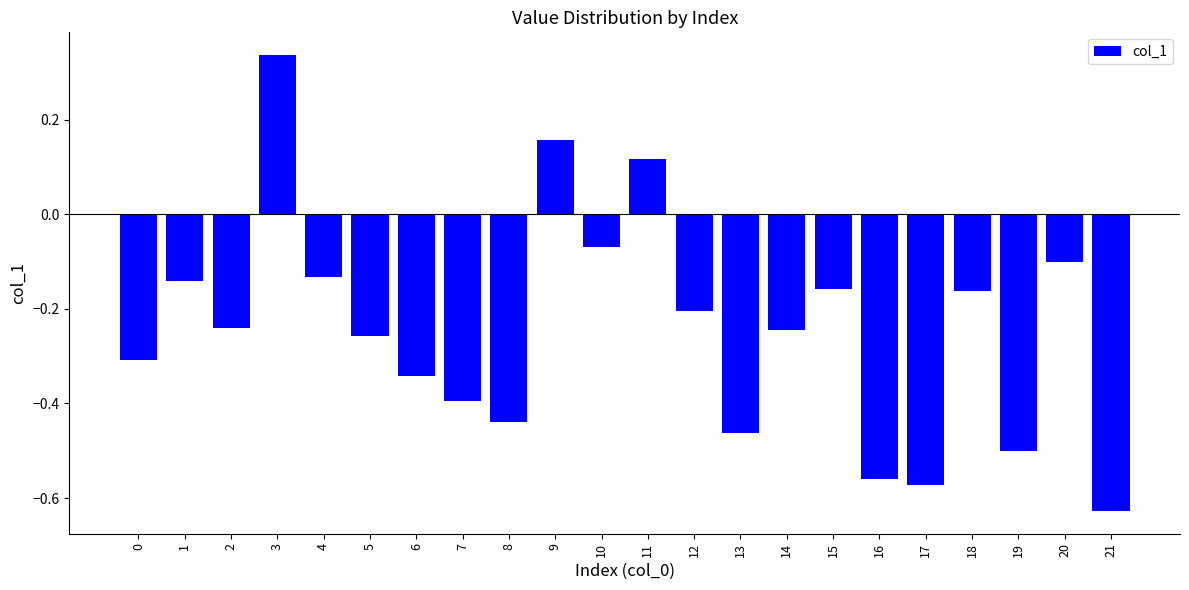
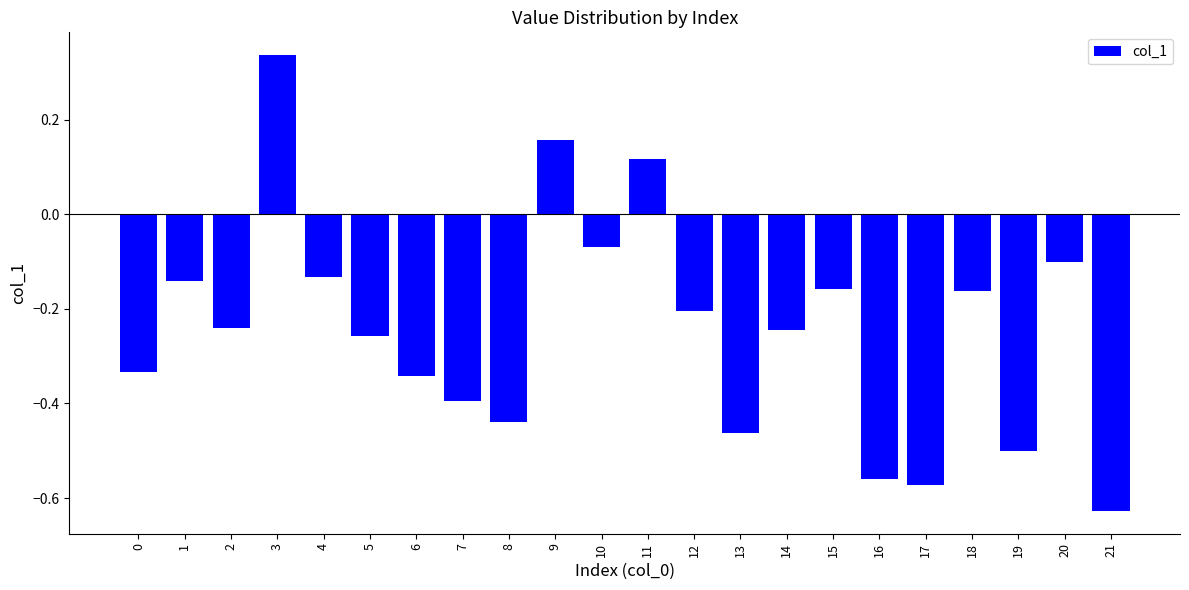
0: -0.31 -> -0.33
